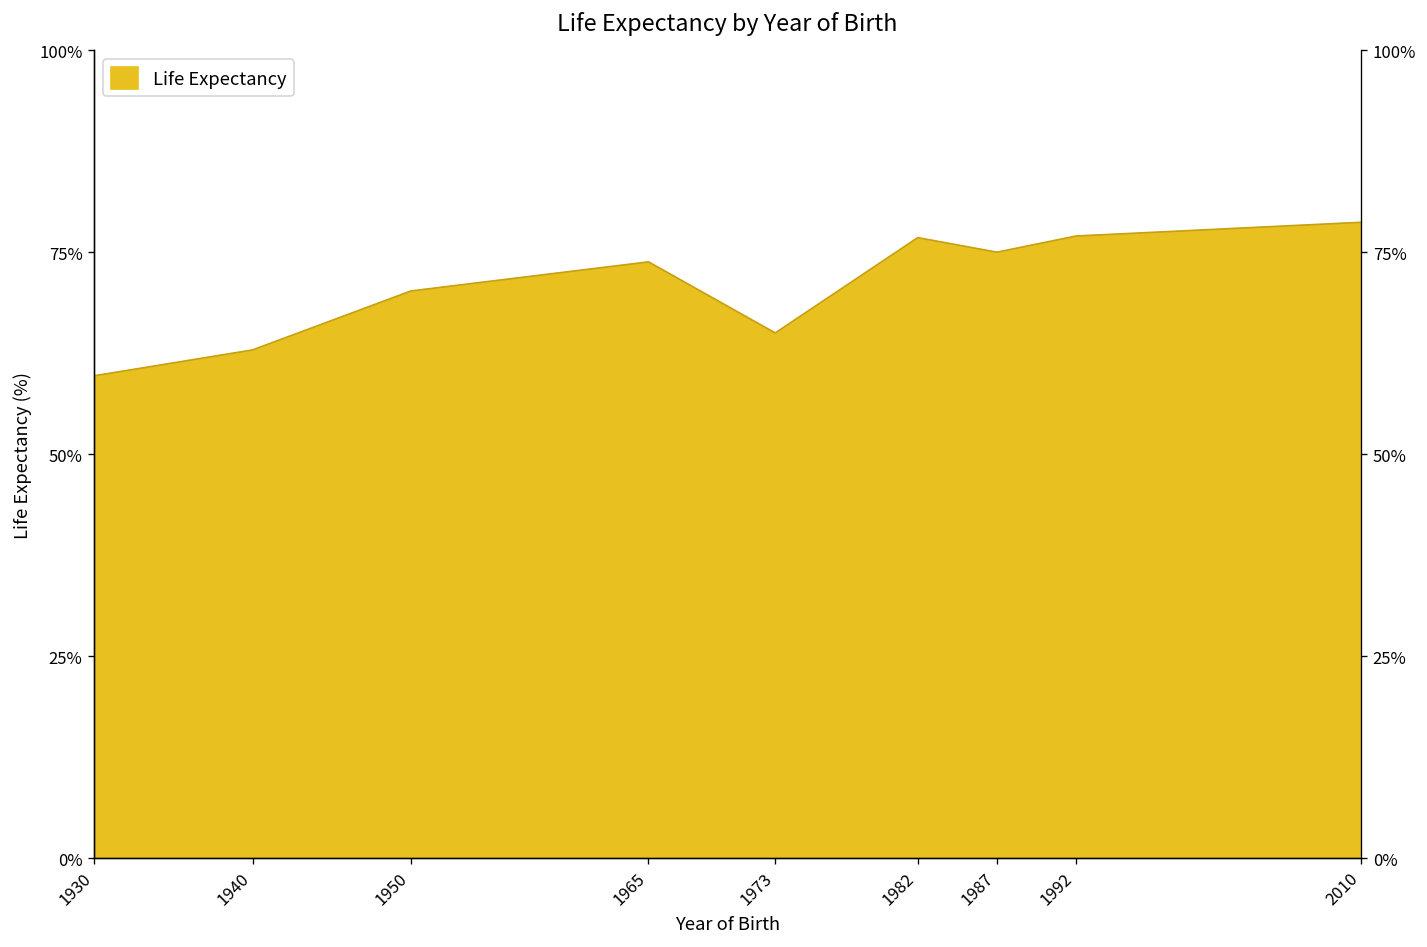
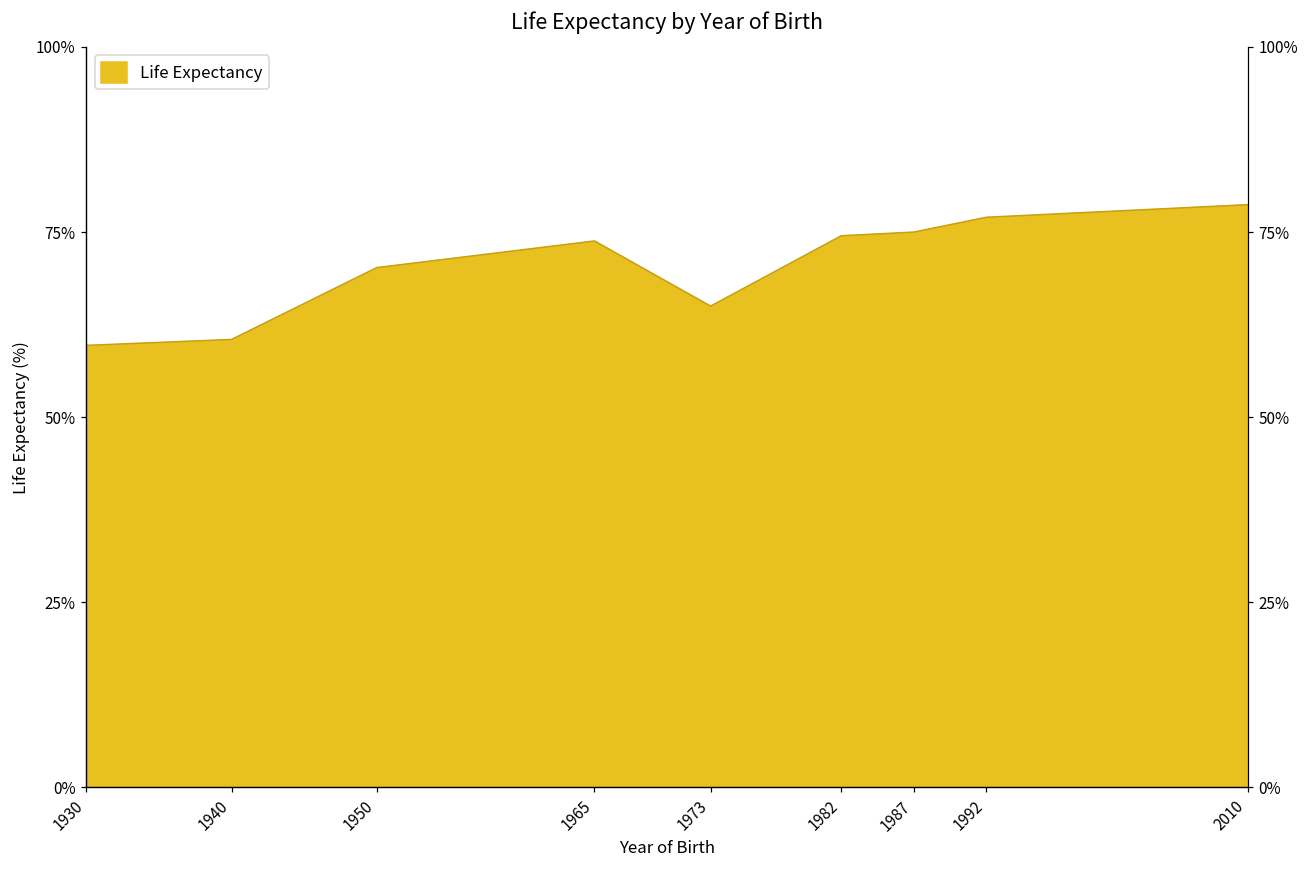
1940: 63% -> 61%
1982: 77% -> 75%
